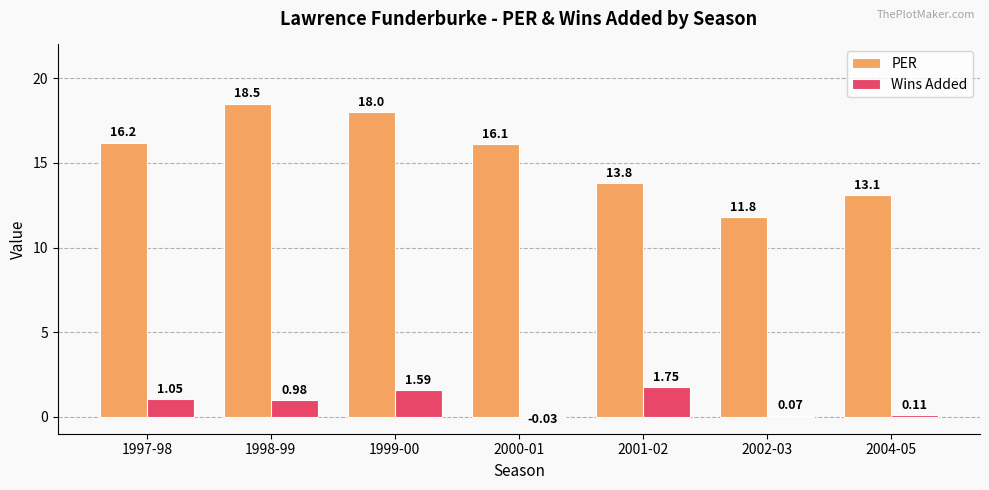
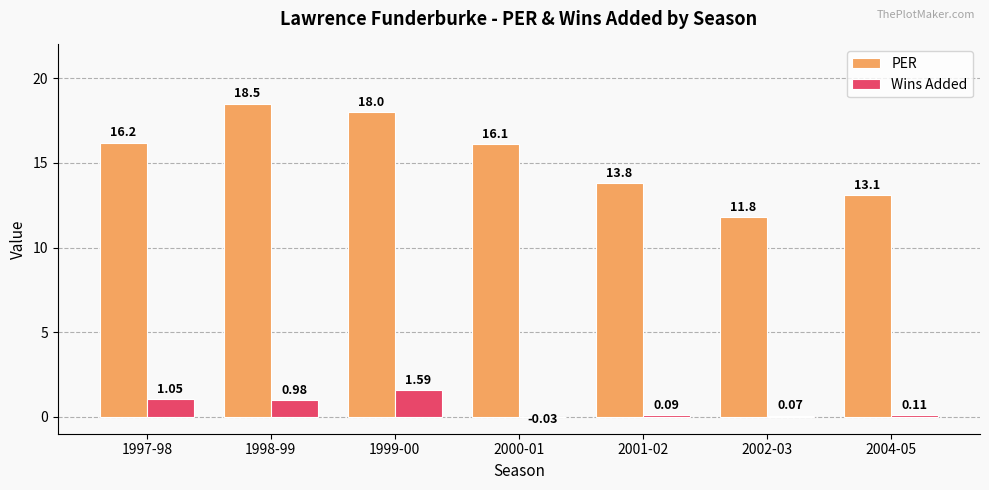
Wins Added, 2001-02: 1.75 -> 0.09
